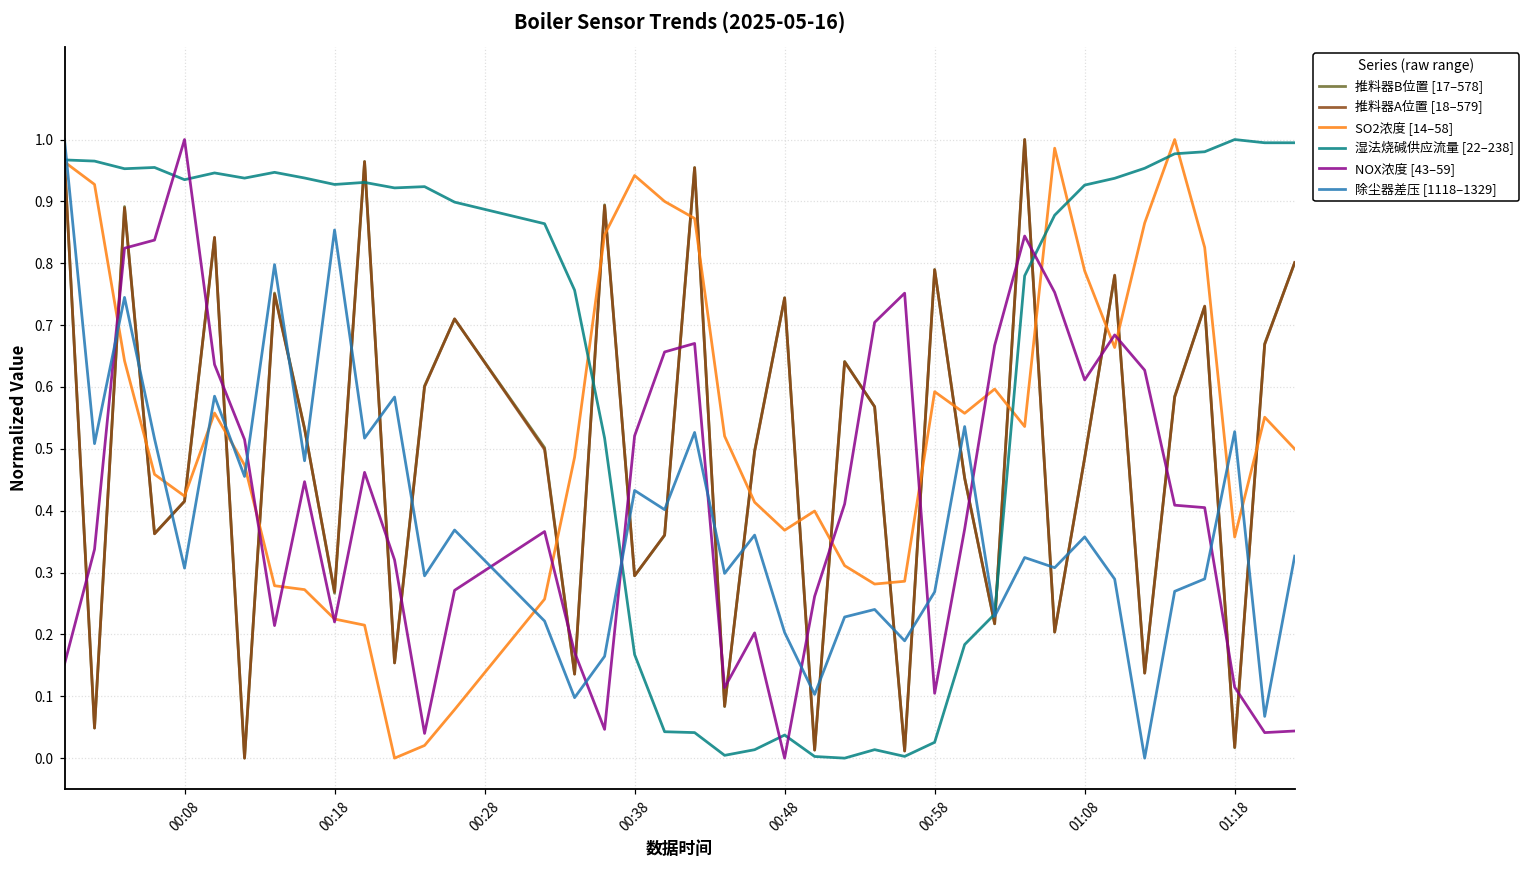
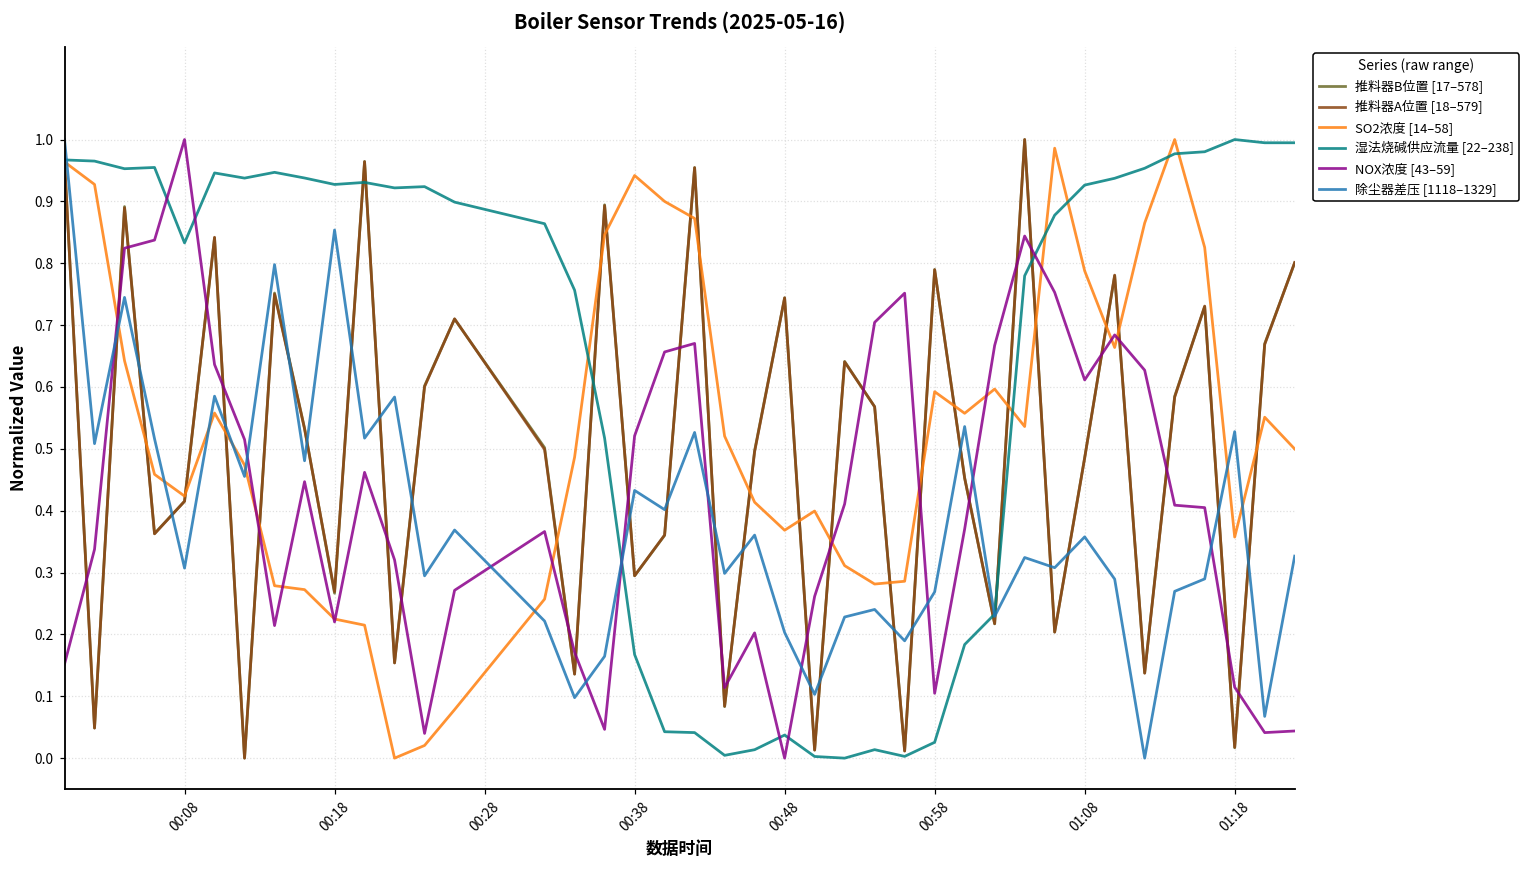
湿法烧碱供应流量 [22–238], 00:08: 0.94 -> 0.83
